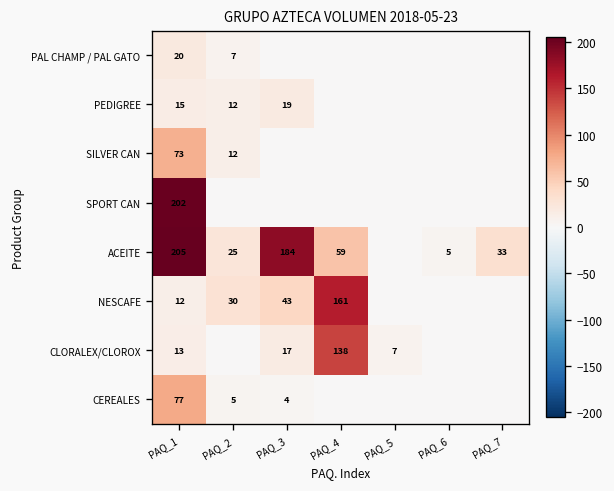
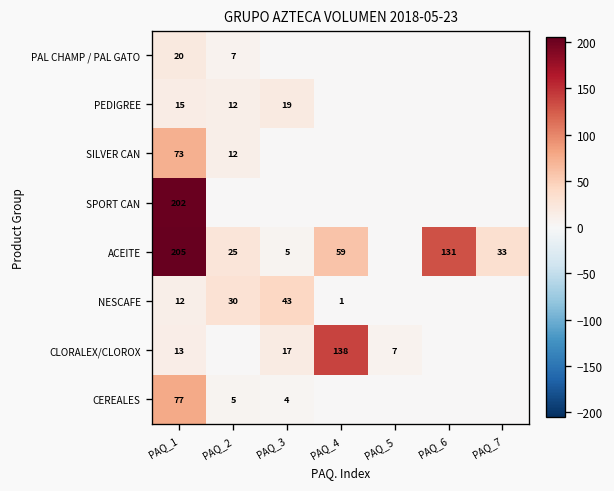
ACEITE, PAQ_3: 184 -> 5
ACEITE, PAQ_6: 5 -> 131
NESCAFE, PAQ_4: 161 -> 1
